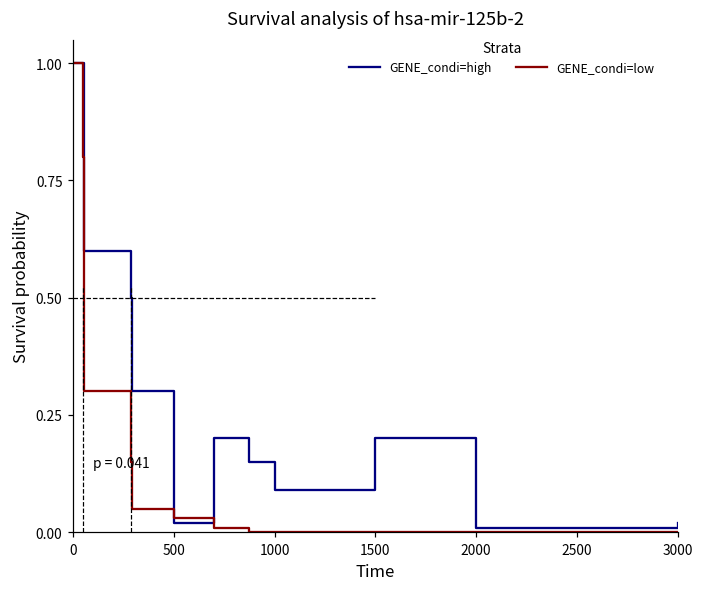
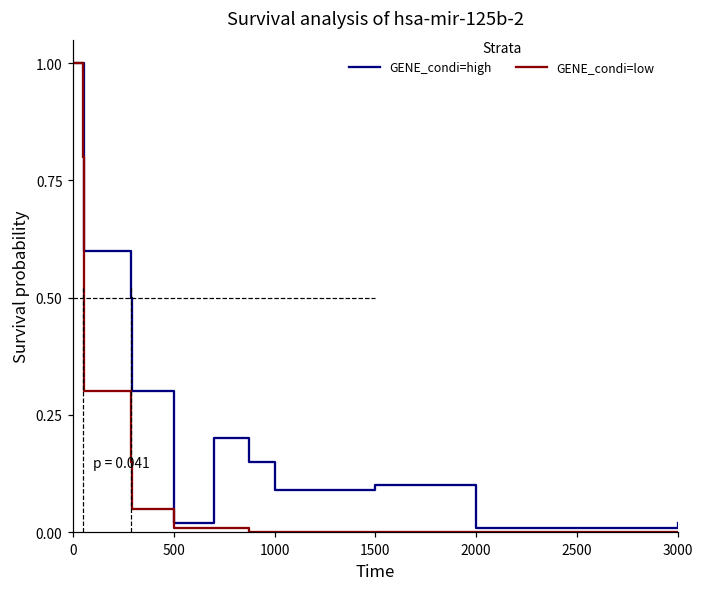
GENE_condi=low, 500: 0.03 -> 0.01
GENE_condi=high, 1500: 0.2 -> 0.1
